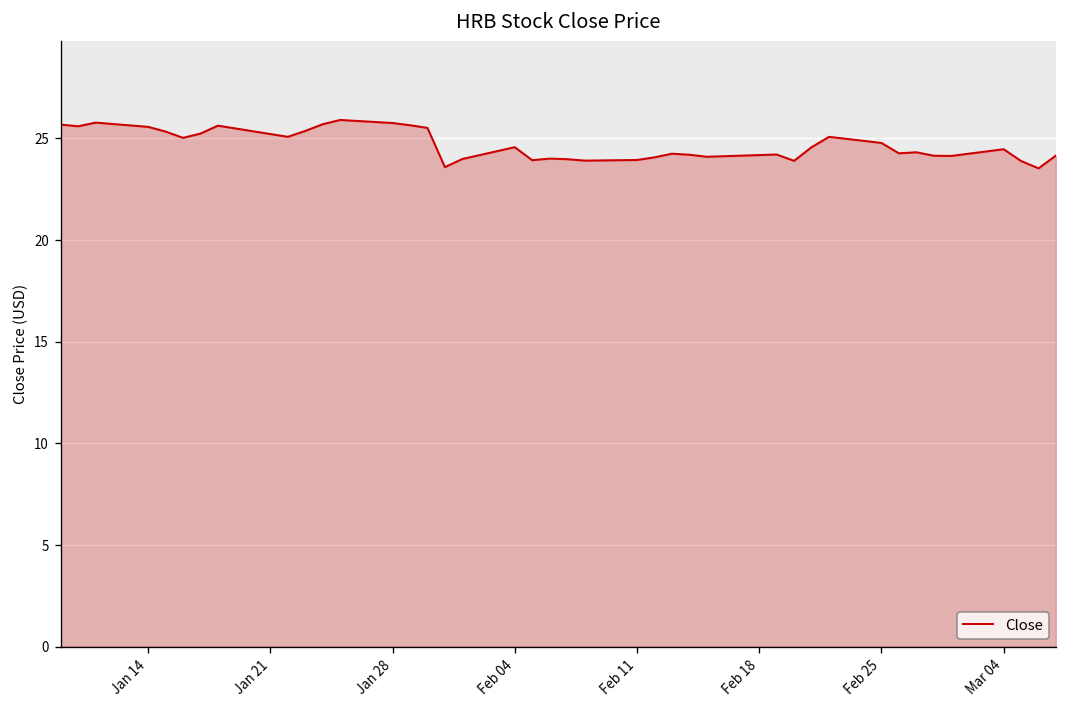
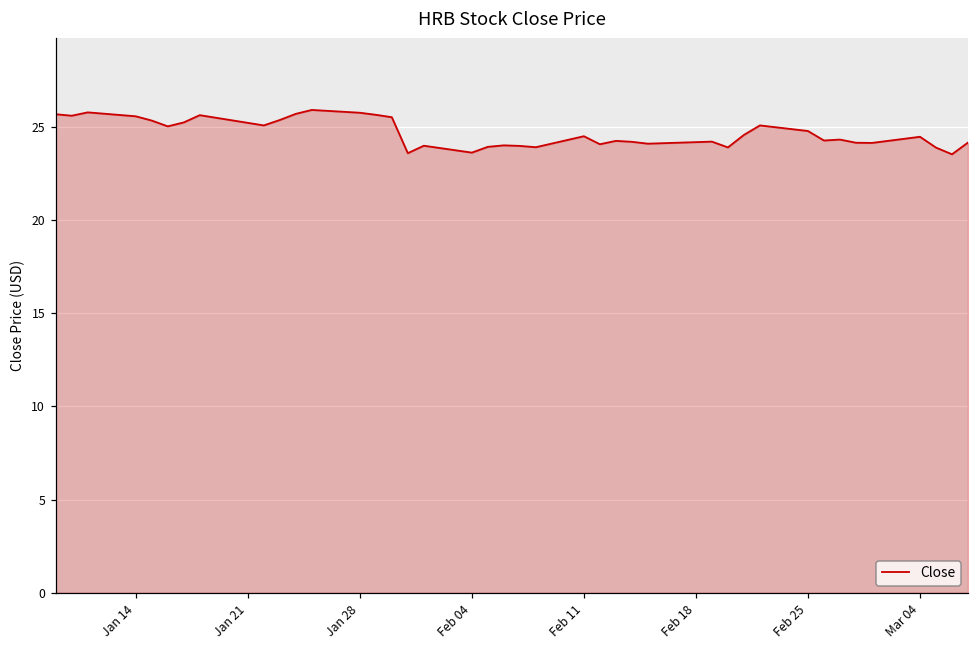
Feb 04: 24.6 -> 23.6
Feb 11: 23.9 -> 24.5
